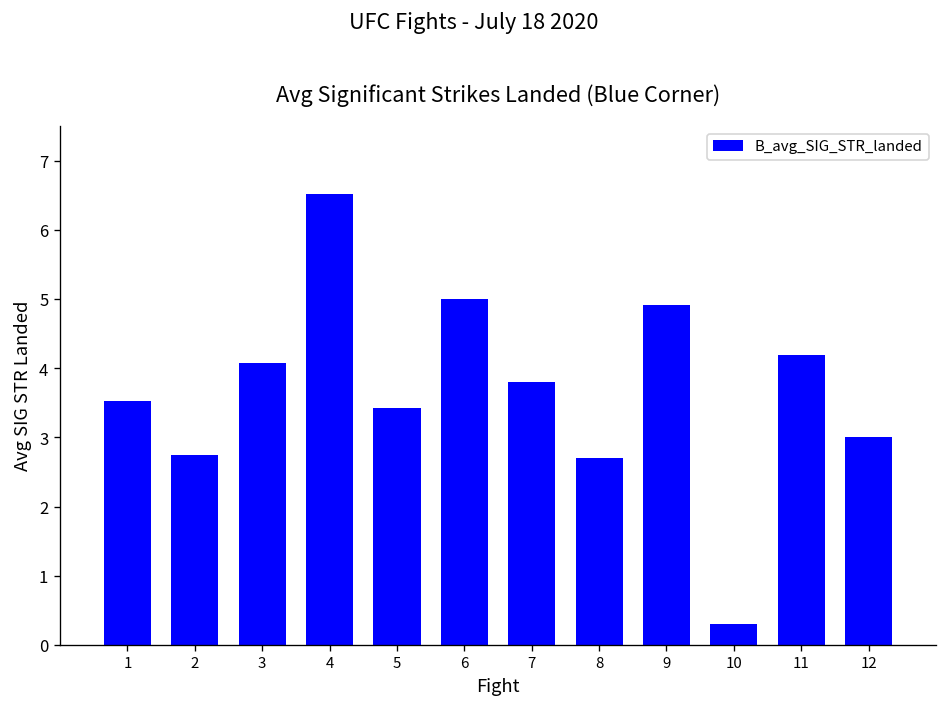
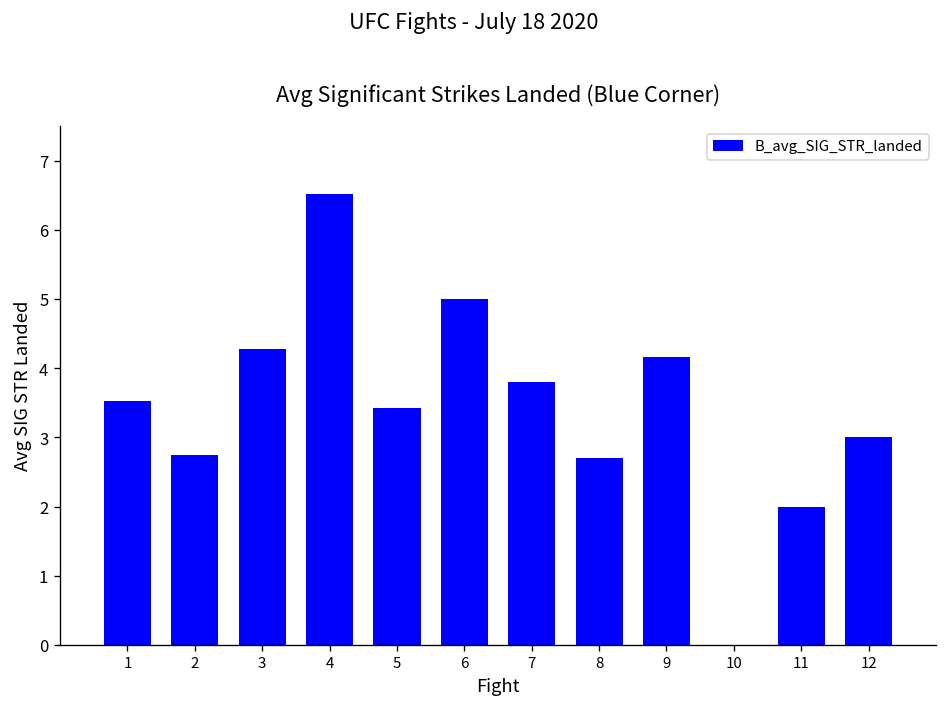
3: 4.1 -> 4.3
9: 4.9 -> 4.2
10: 0.3 -> 0.0
11: 4.2 -> 2.0
